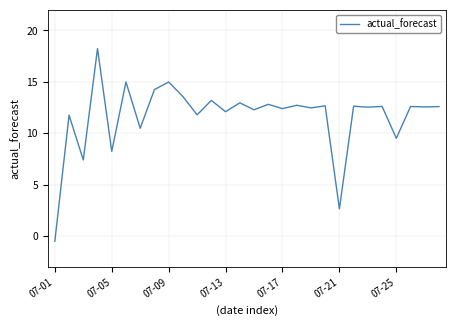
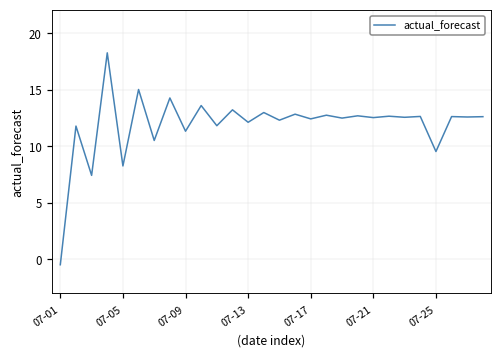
07-09: 15.0 -> 11.3
07-21: 2.7 -> 12.5
